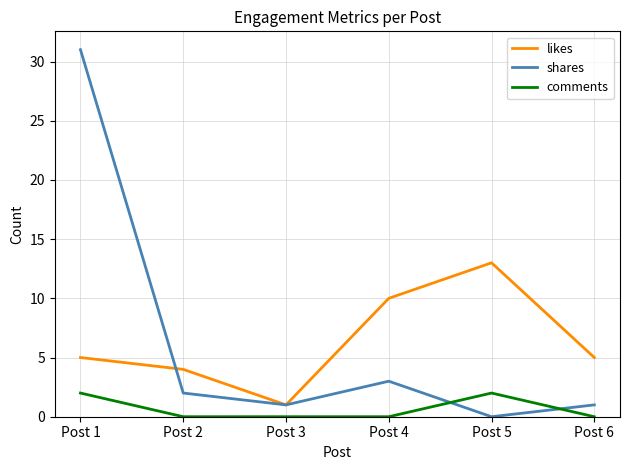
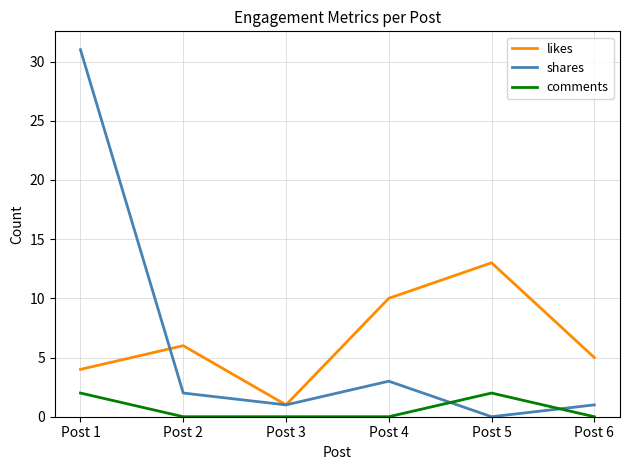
likes, Post 1: 5 -> 4
likes, Post 2: 4 -> 6
